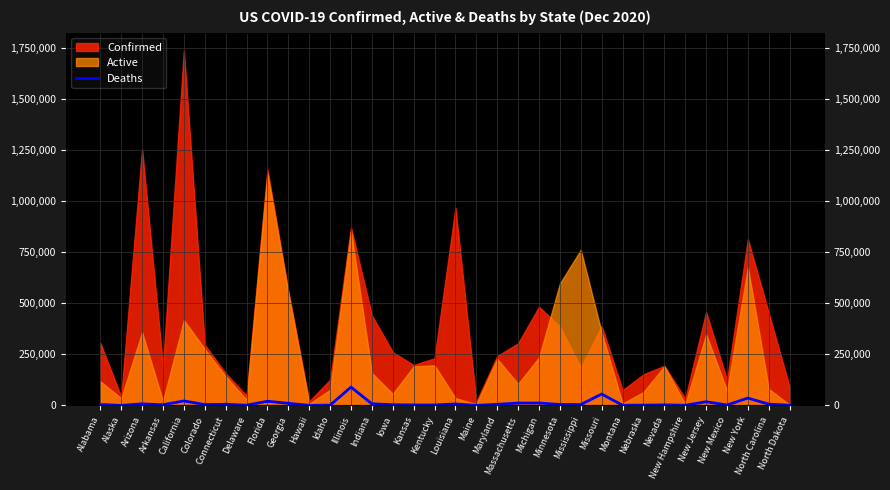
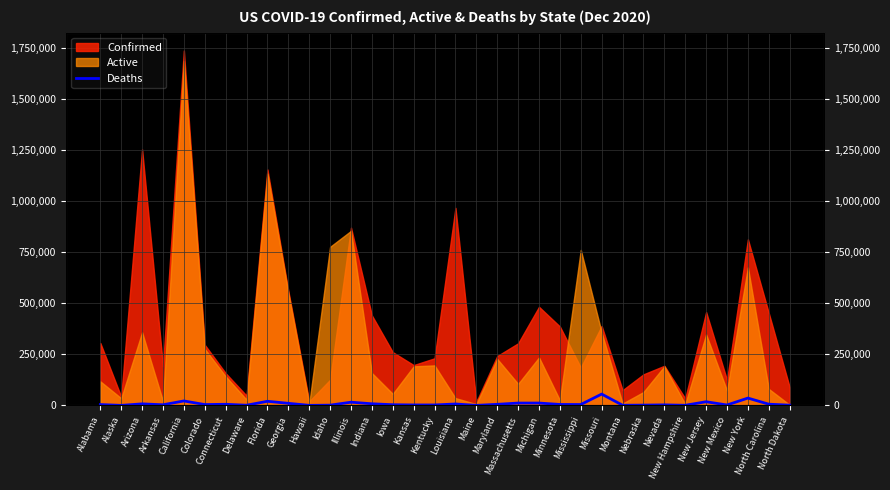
Active, California: 420,000 -> 1,690,000
Active, Idaho: 80,000 -> 780,000
Deaths, Illinois: 90,000 -> 20,000
Active, Minnesota: 600,000 -> 30,000
